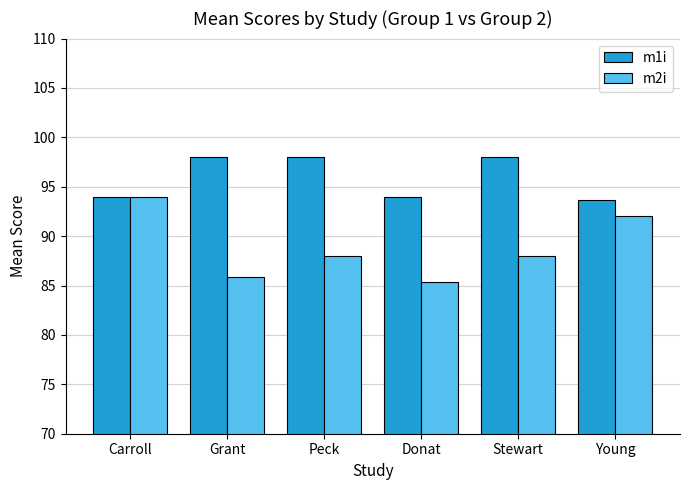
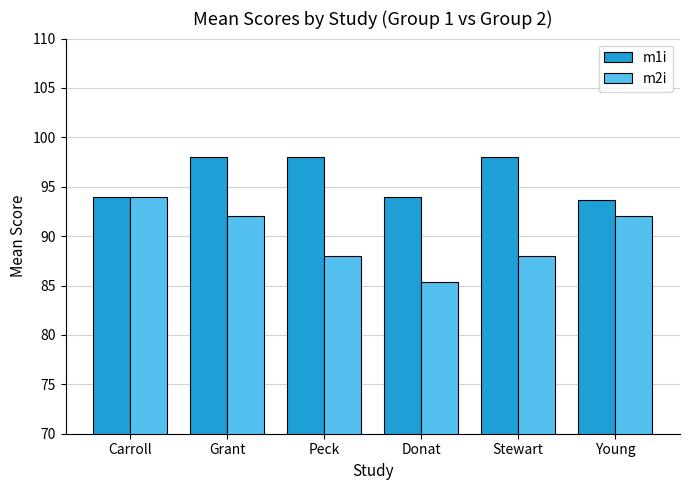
m2i, Grant: 86 -> 92
